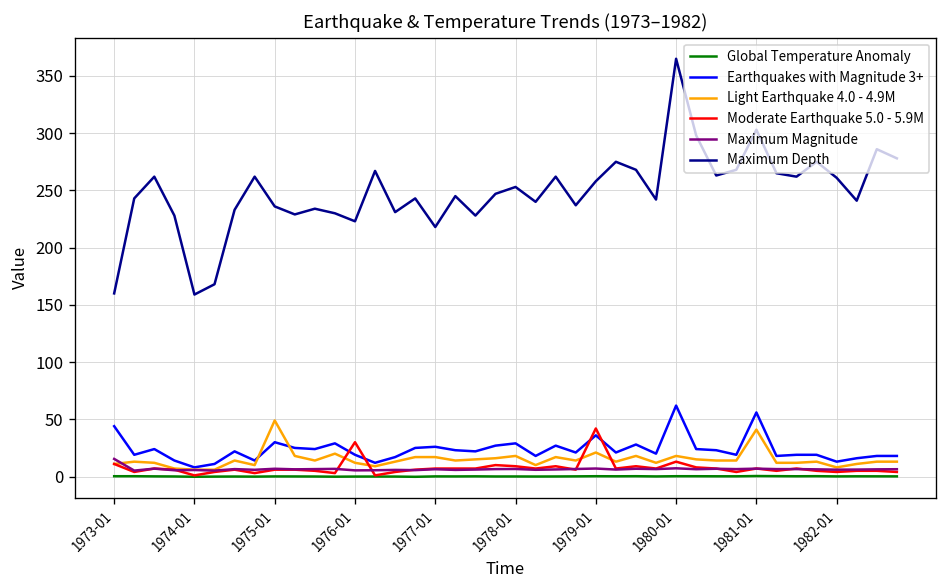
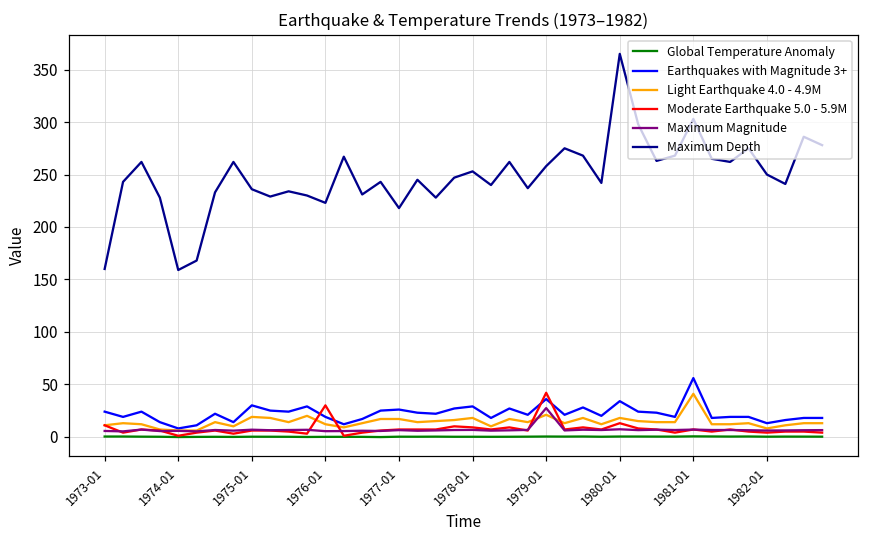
Earthquakes with Magnitude 3+, 1973-01: 40 -> 20
Maximum Magnitude, 1973-01: 20 -> 10
Light Earthquake 4.0 - 4.9M, 1975-01: 50 -> 20
Maximum Magnitude, 1979-01: 10 -> 30
Earthquakes with Magnitude 3+, 1980-01: 60 -> 30
Maximum Depth, 1982-01: 260 -> 250
